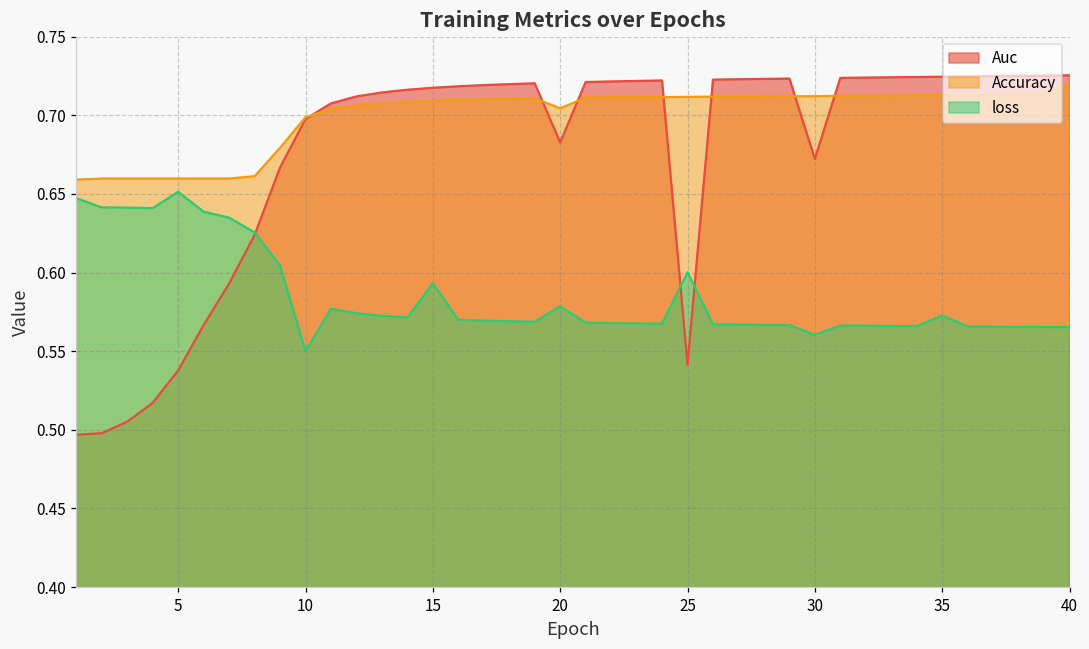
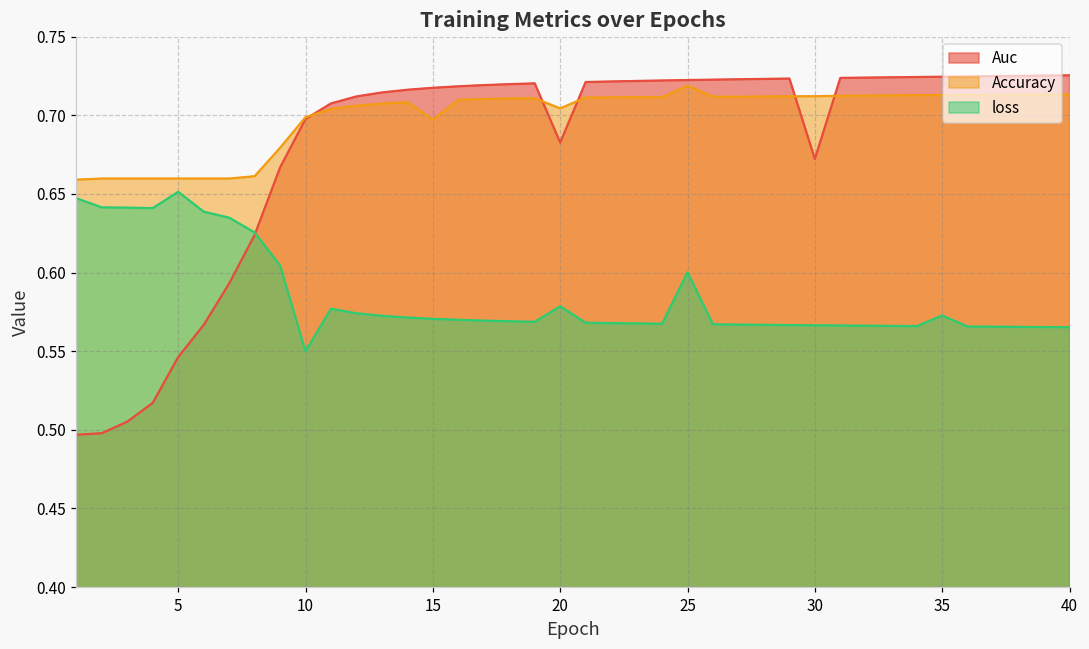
Auc, 5: 0.538 -> 0.546
Accuracy, 15: 0.709 -> 0.697
loss, 15: 0.593 -> 0.571
Auc, 25: 0.541 -> 0.722
Accuracy, 25: 0.712 -> 0.719
loss, 30: 0.560 -> 0.566
Accuracy, 40: 0.720 -> 0.713
